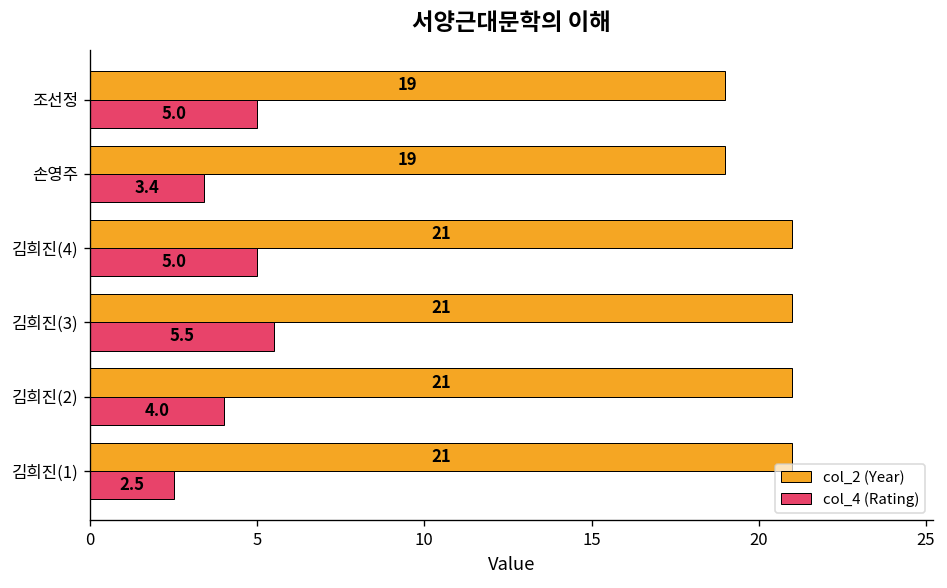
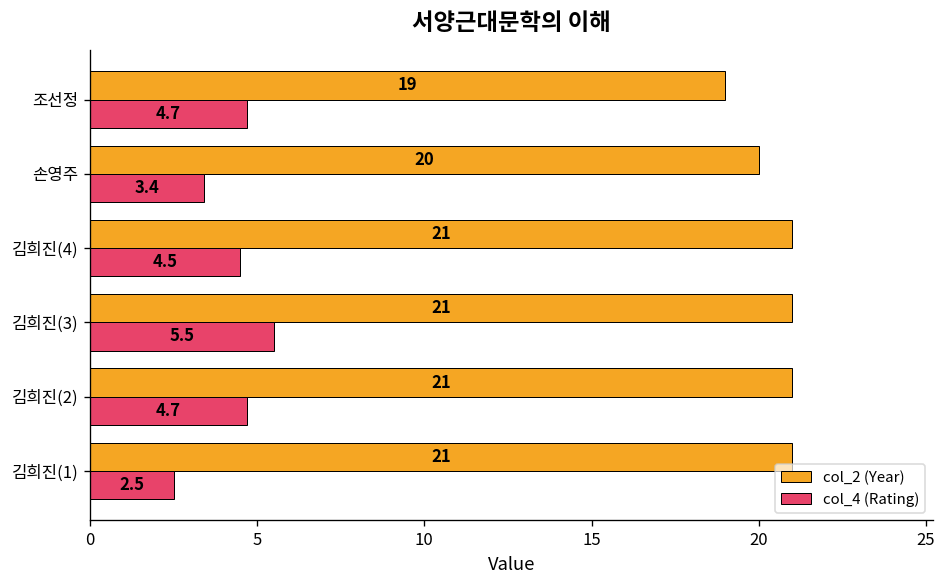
col_4 (Rating), 조선정: 5.0 -> 4.7
col_2 (Year), 손영주: 19 -> 20
col_4 (Rating), 김희진(4): 5.0 -> 4.5
col_4 (Rating), 김희진(2): 4.0 -> 4.7
